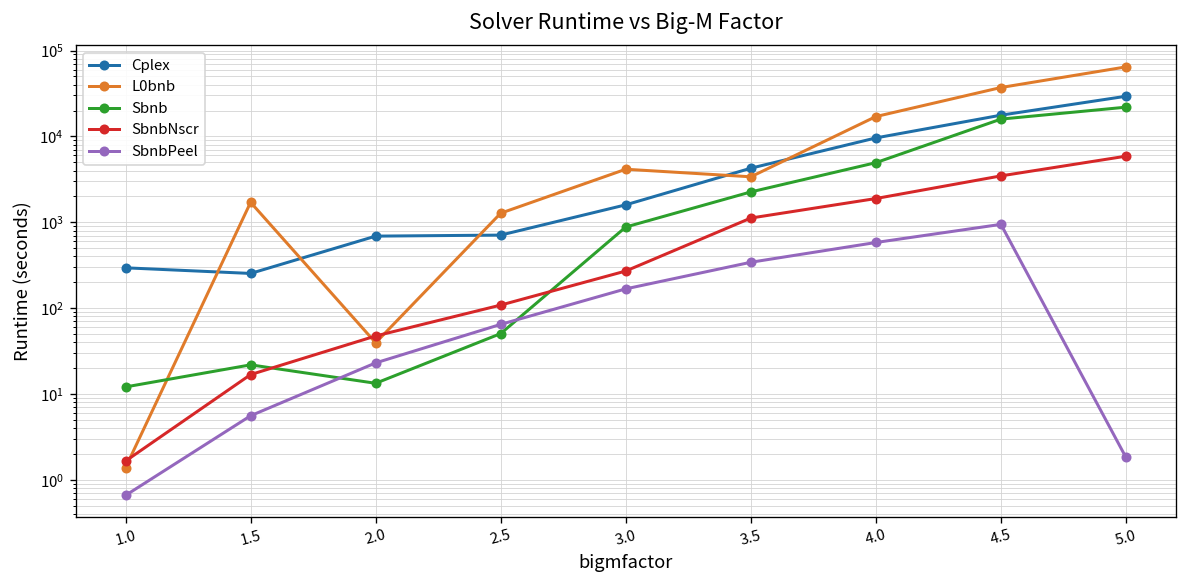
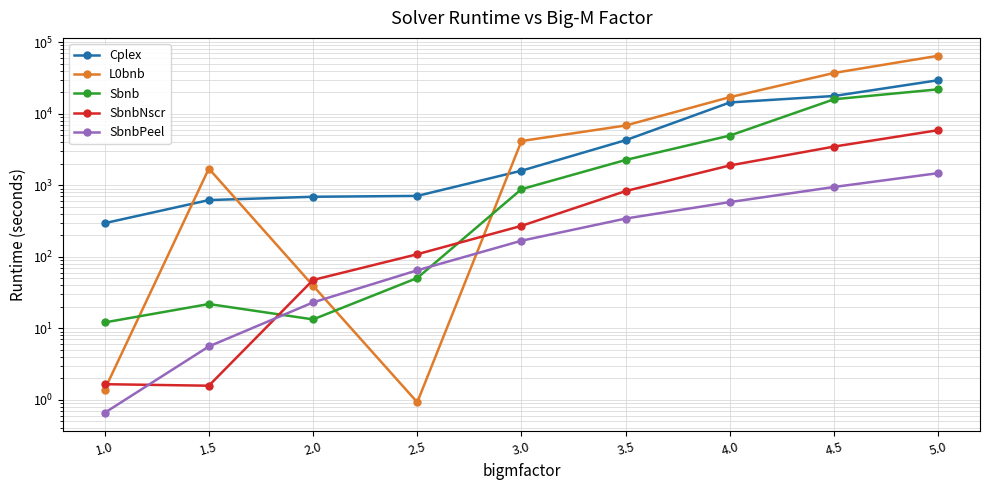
Cplex, 1.5: 250 -> 600
SbnbNscr, 1.5: 17 -> 1.6
L0bnb, 2.5: 1300 -> 0.9
L0bnb, 3.5: 3000 -> 7000
SbnbNscr, 3.5: 1100 -> 800
Cplex, 4.0: 10000 -> 14000
SbnbPeel, 5.0: 1.8 -> 1500
